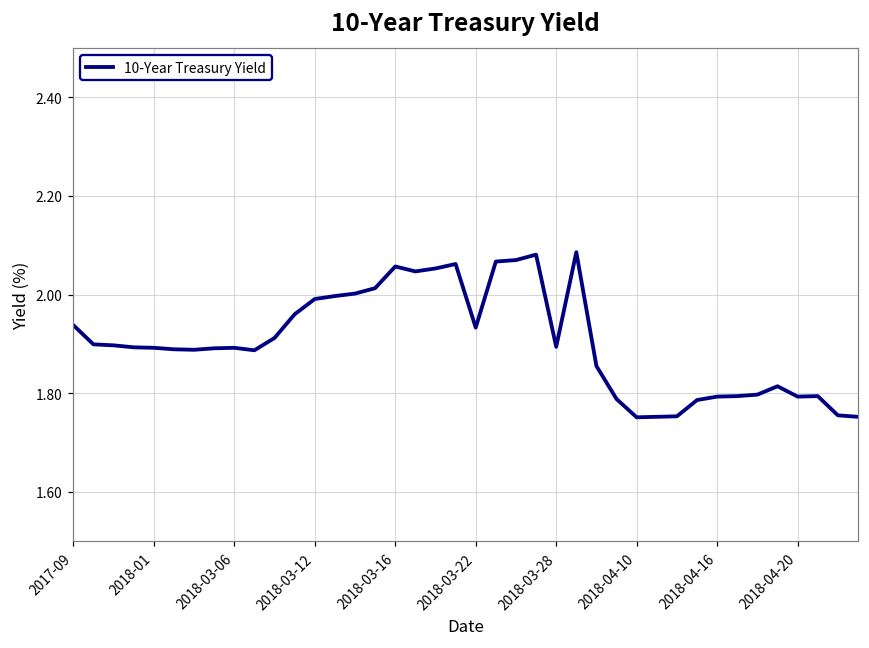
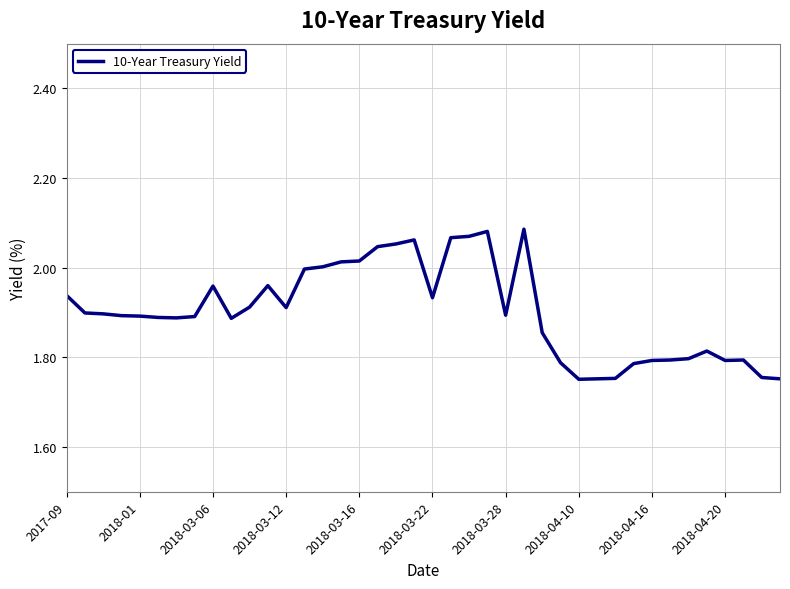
2018-03-06: 1.89 -> 1.96
2018-03-12: 1.99 -> 1.91
2018-03-16: 2.06 -> 2.02
